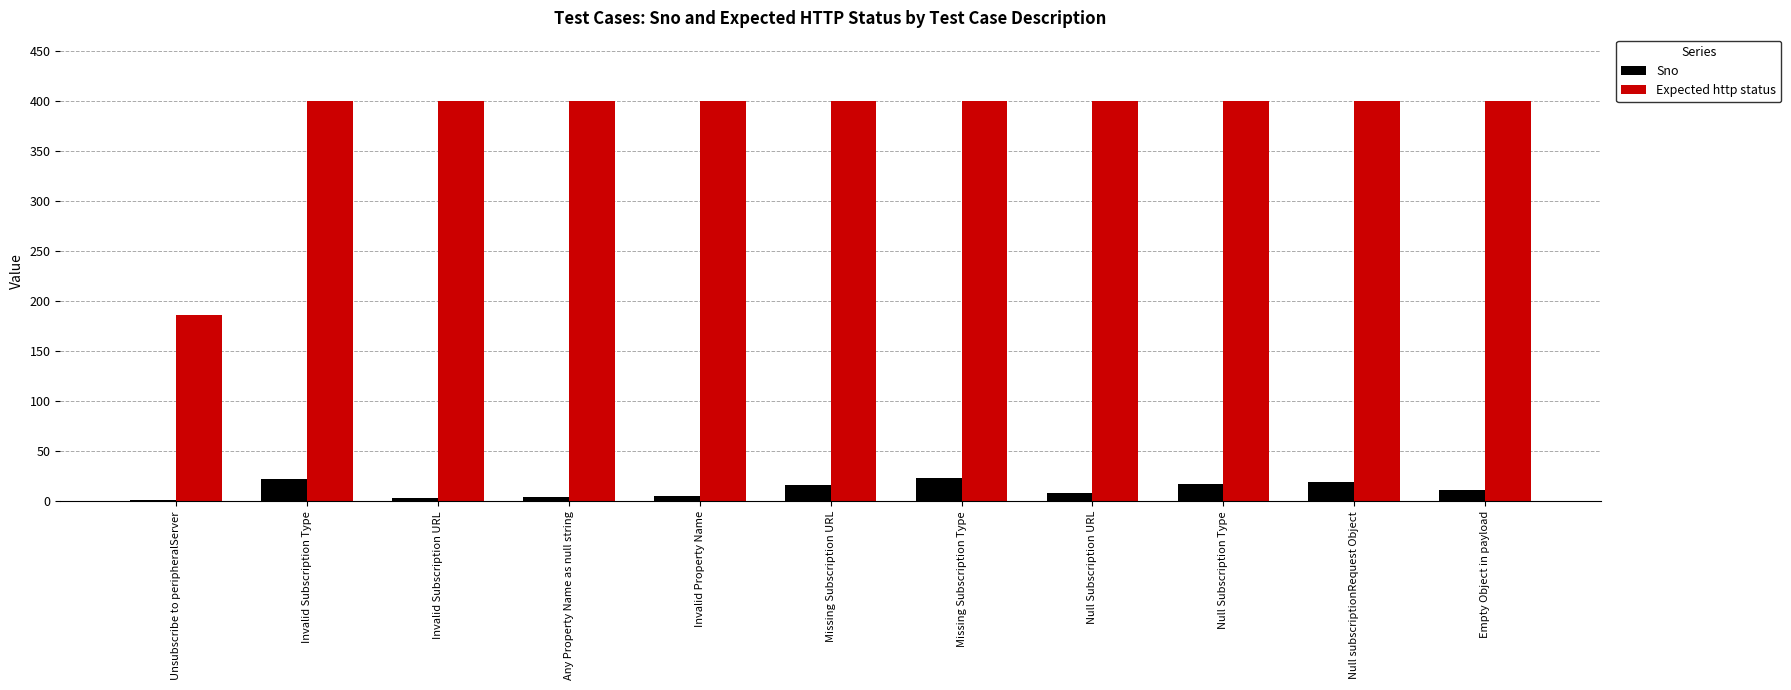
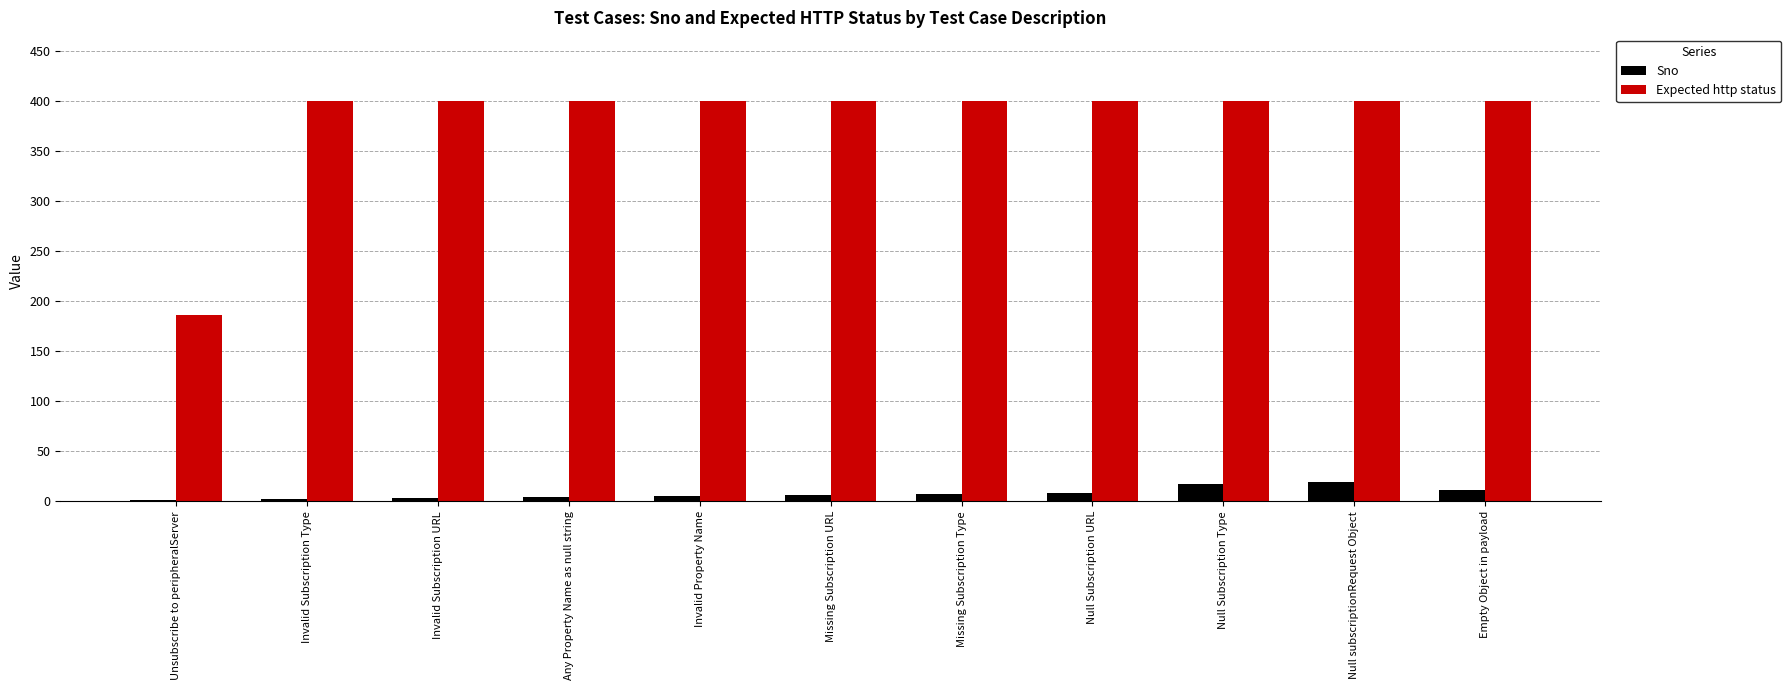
Sno, Invalid Subscription Type: 22 -> 2
Sno, Missing Subscription URL: 16 -> 6
Sno, Missing Subscription Type: 23 -> 7
